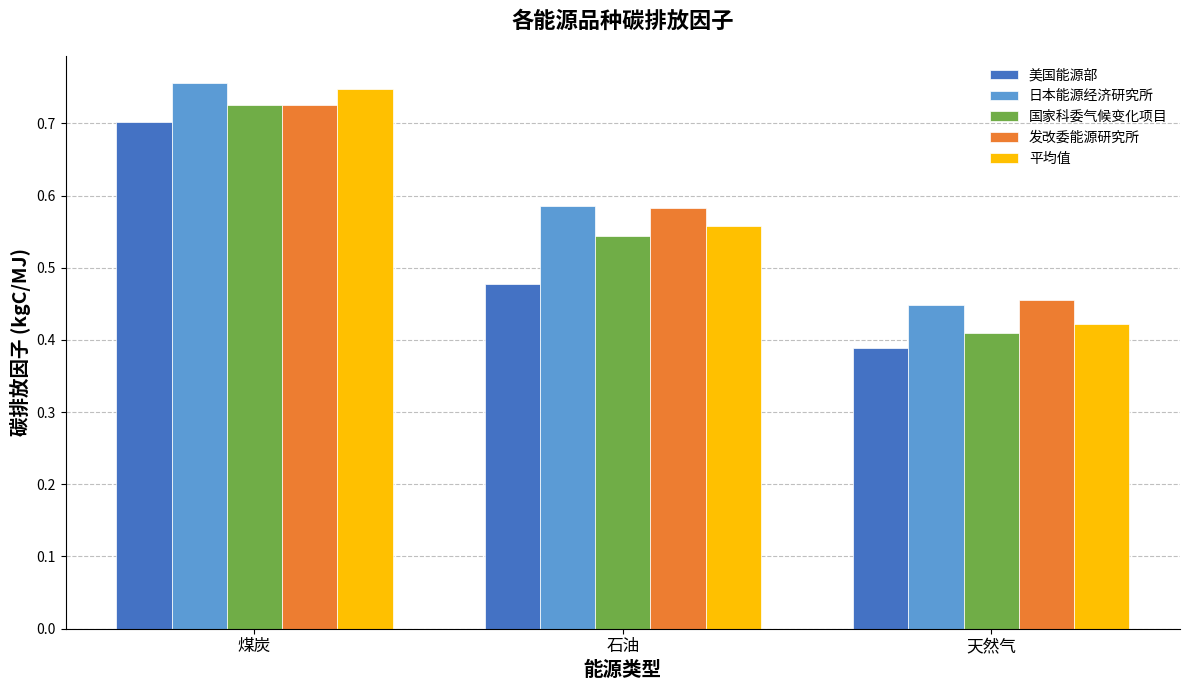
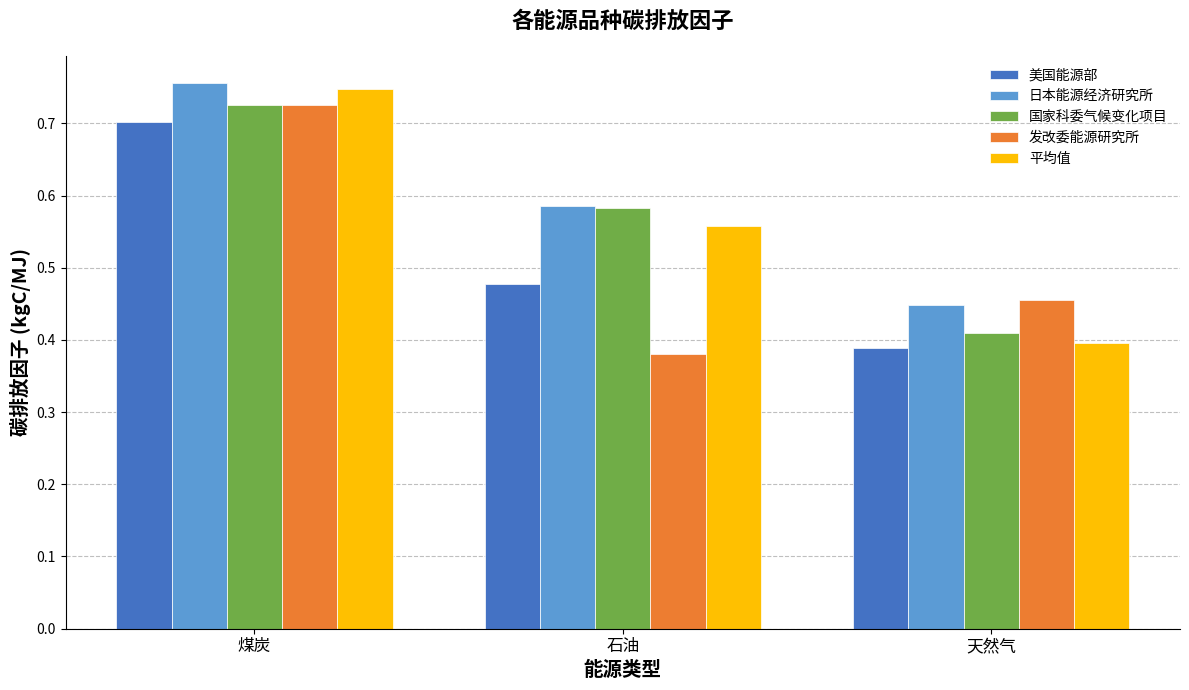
国家科委气候变化项目, 石油: 0.54 -> 0.58
发改委能源研究所, 石油: 0.58 -> 0.38
平均值, 天然气: 0.42 -> 0.40
